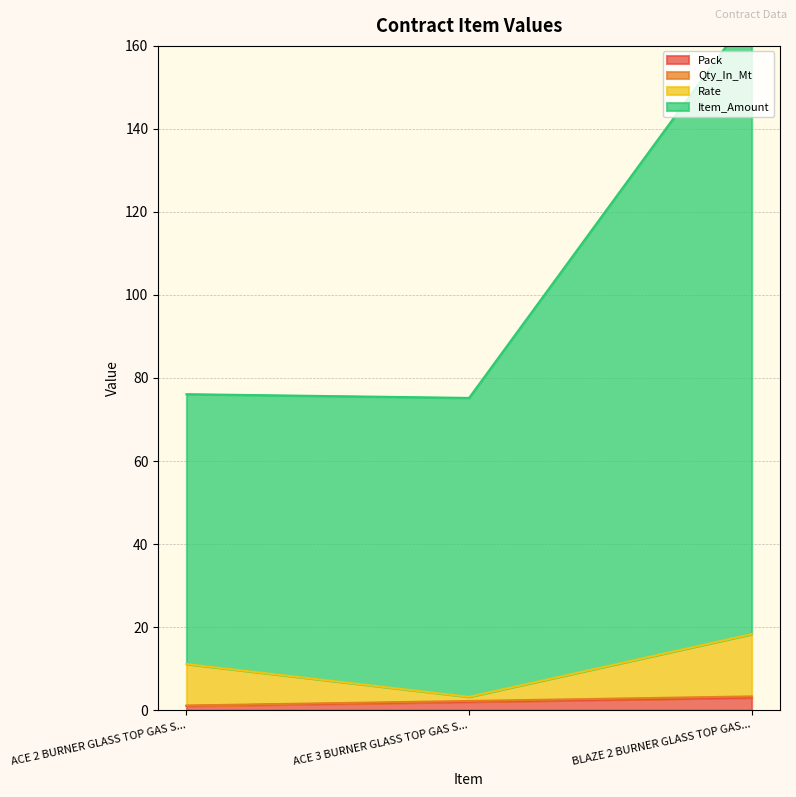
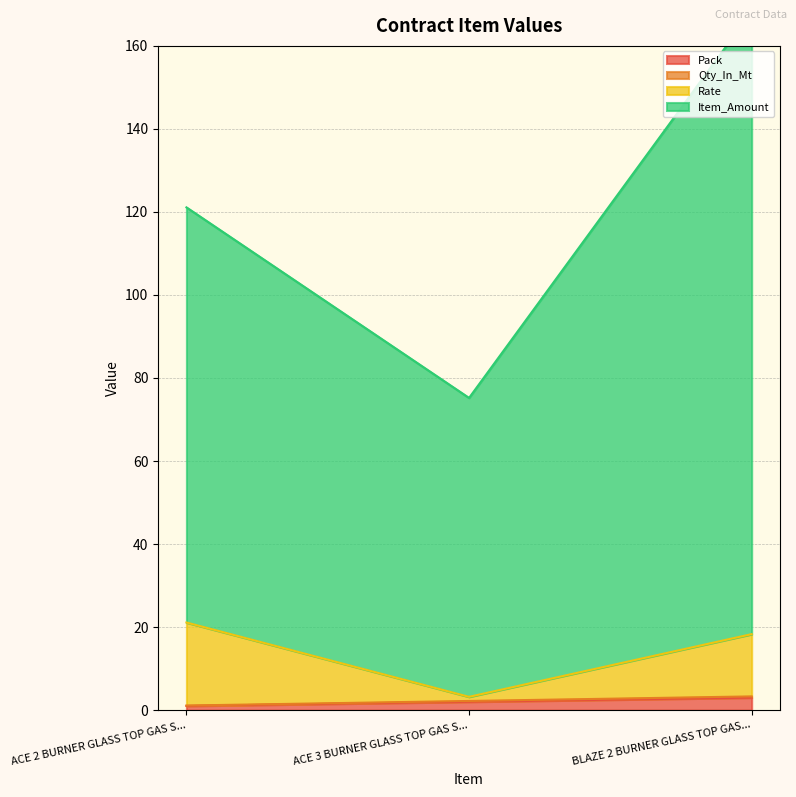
Rate, ACE 2 BURNER GLASS TOP GAS S...: 10 -> 20
Item_Amount, ACE 2 BURNER GLASS TOP GAS S...: 65 -> 100
